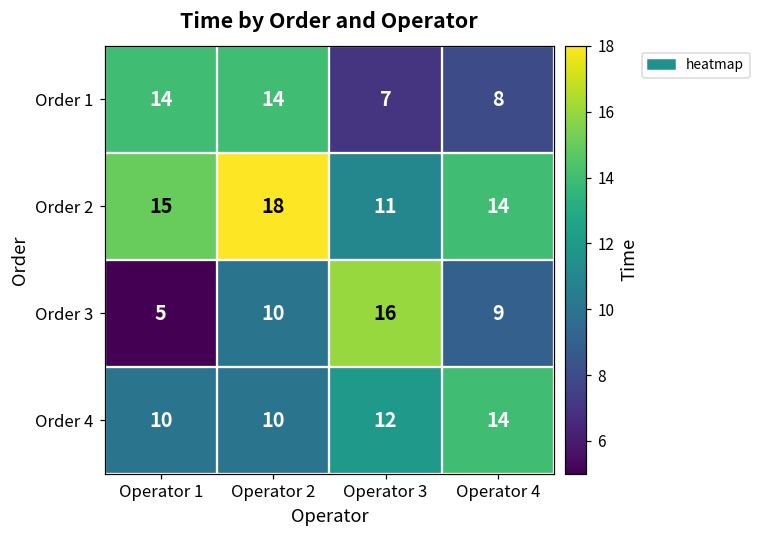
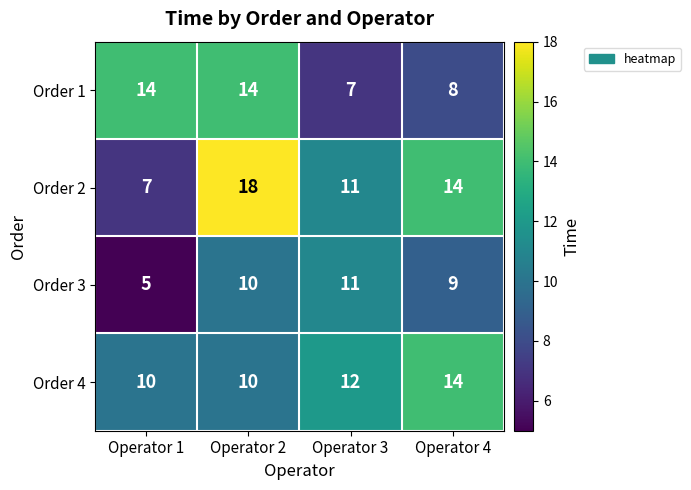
Order 2, Operator 1: 15 -> 7
Order 3, Operator 3: 16 -> 11
